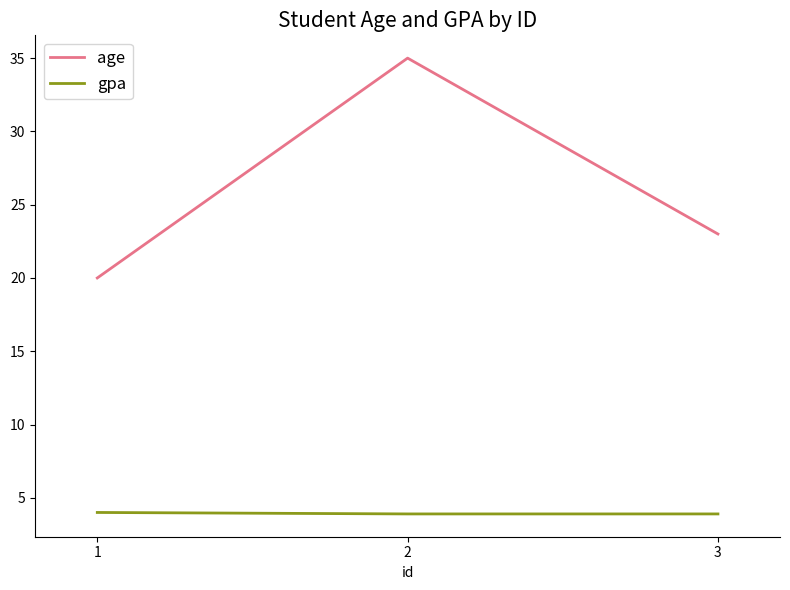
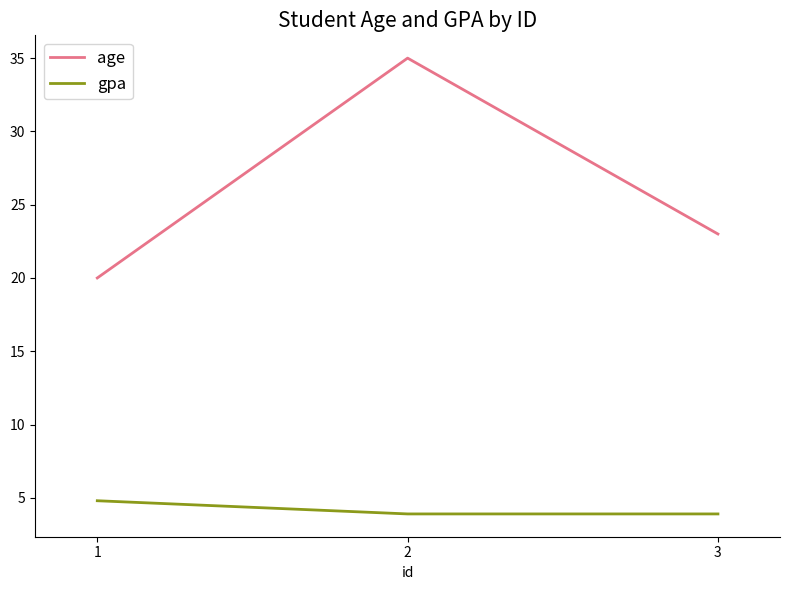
gpa, 1: 4.0 -> 4.8
